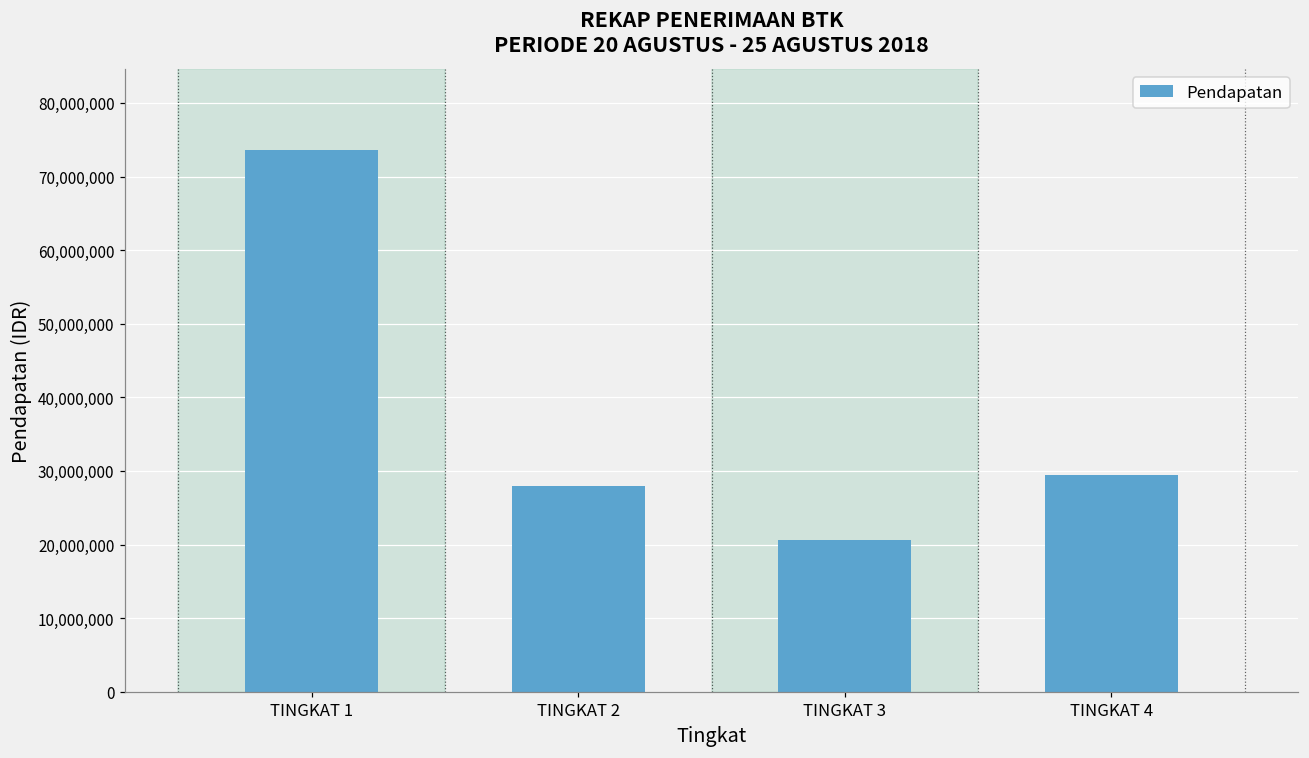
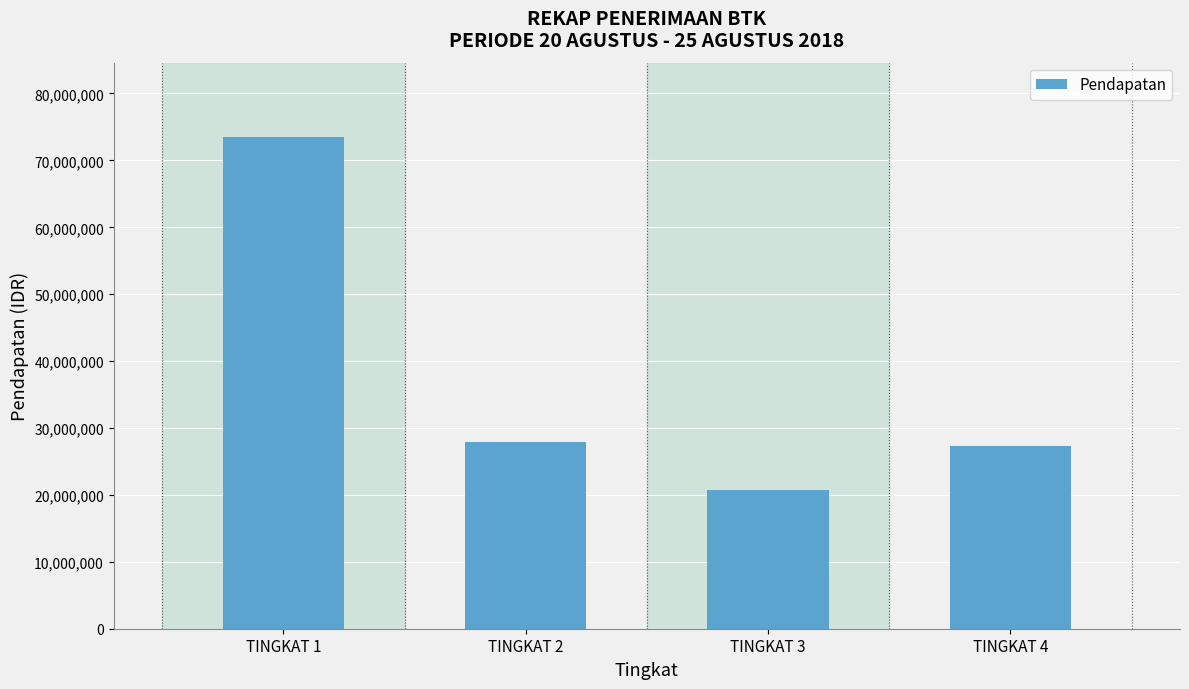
TINGKAT 4: 29,000,000 -> 27,000,000
